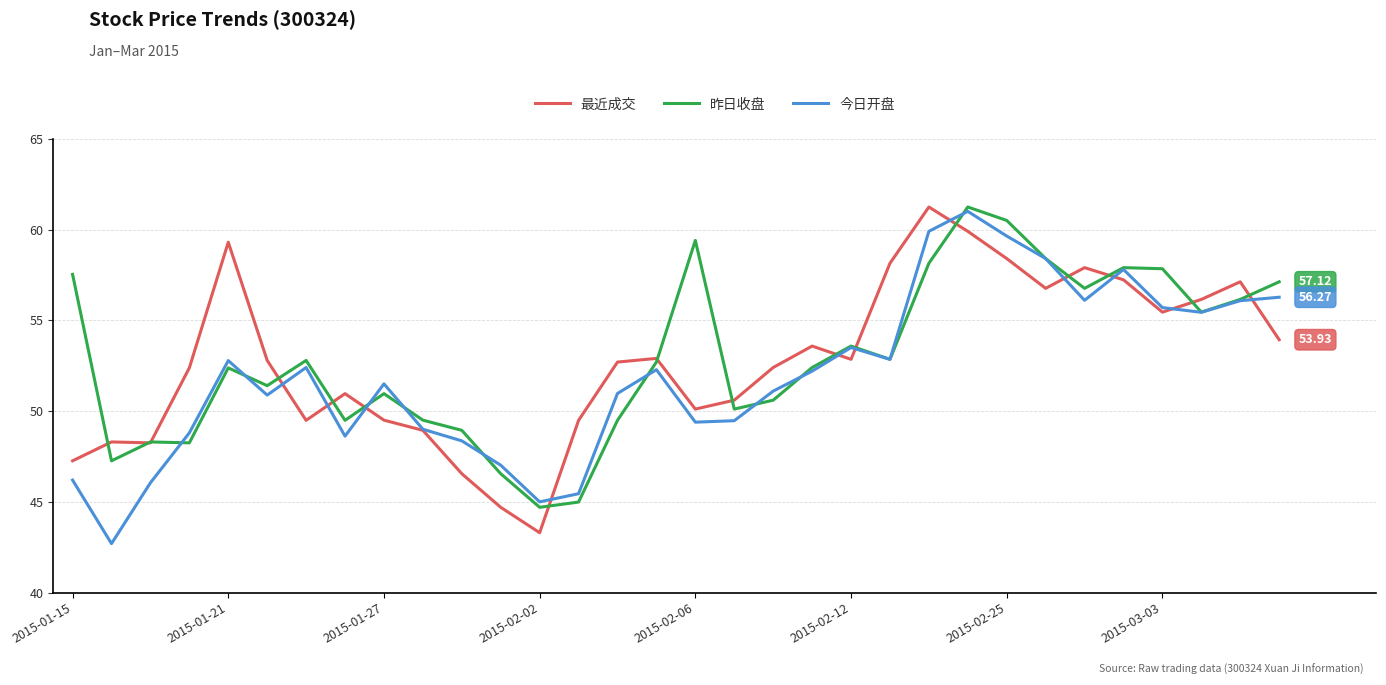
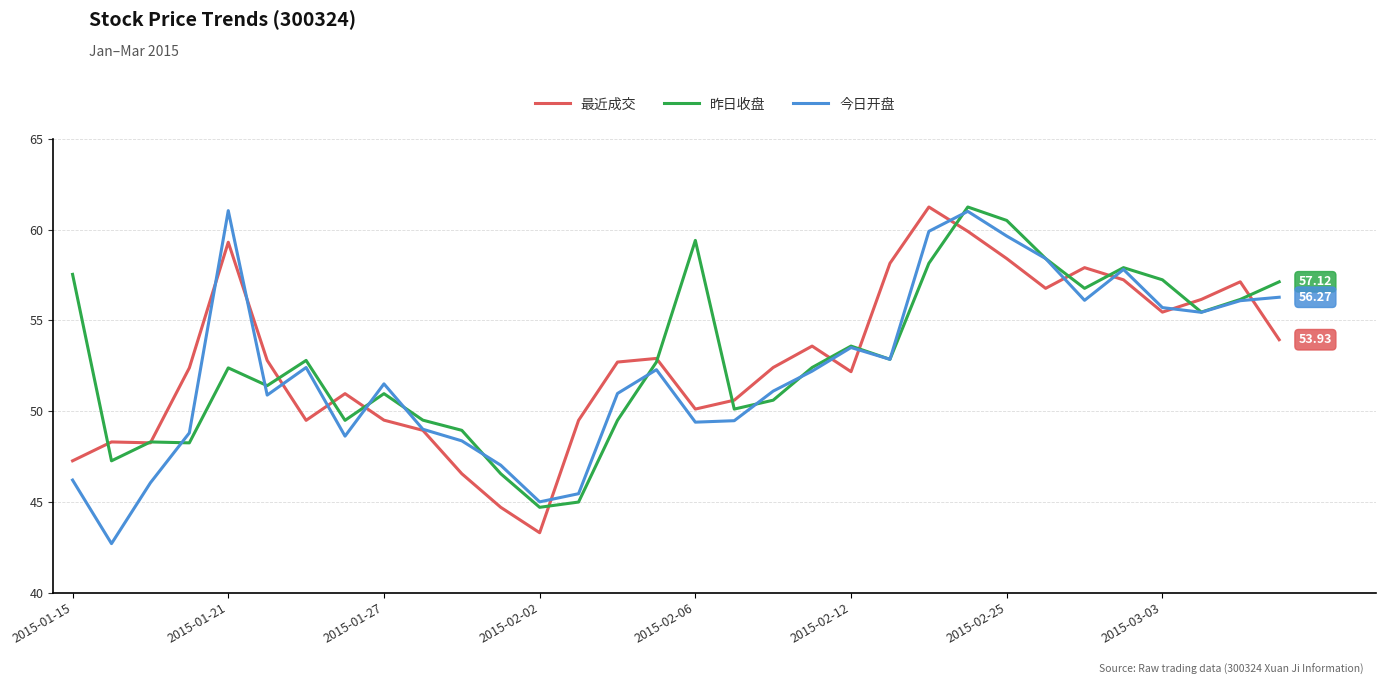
今日开盘, 2015-01-21: 52.8 -> 61.0
最近成交, 2015-02-12: 52.9 -> 52.2
昨日收盘, 2015-03-03: 57.8 -> 57.2
